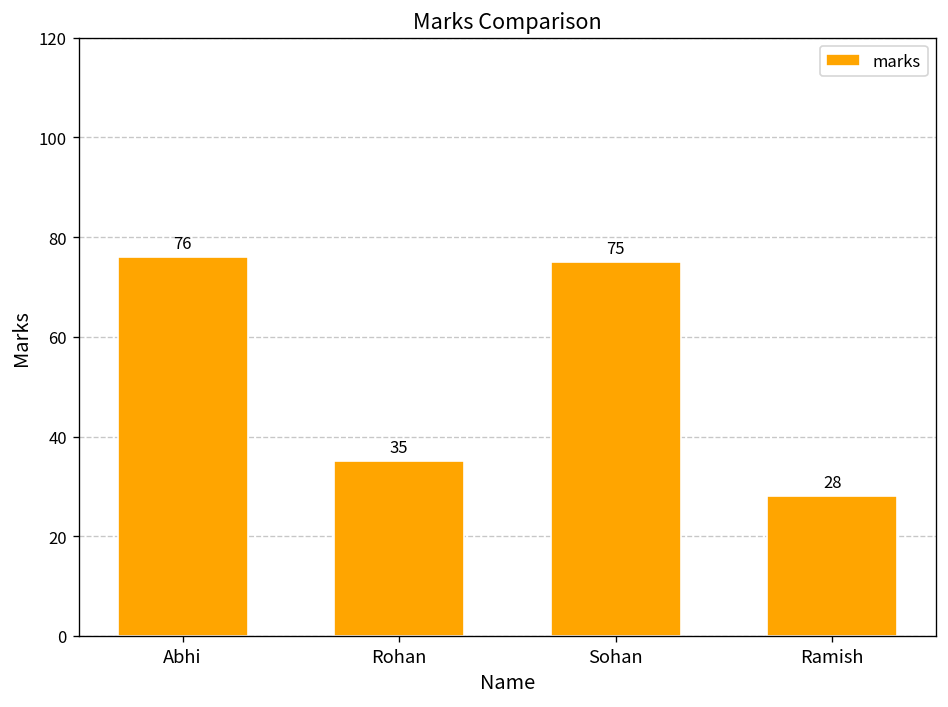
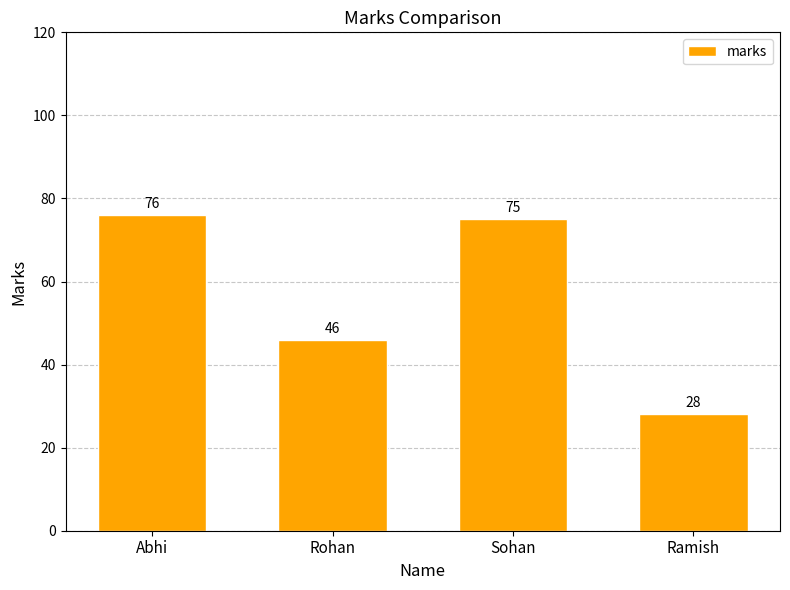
Rohan: 35 -> 46
